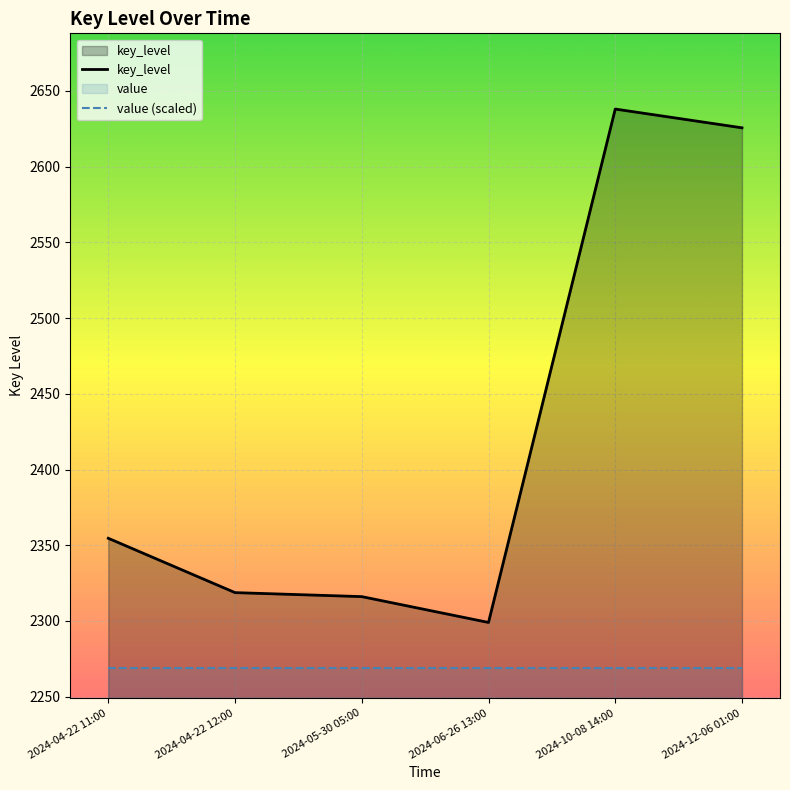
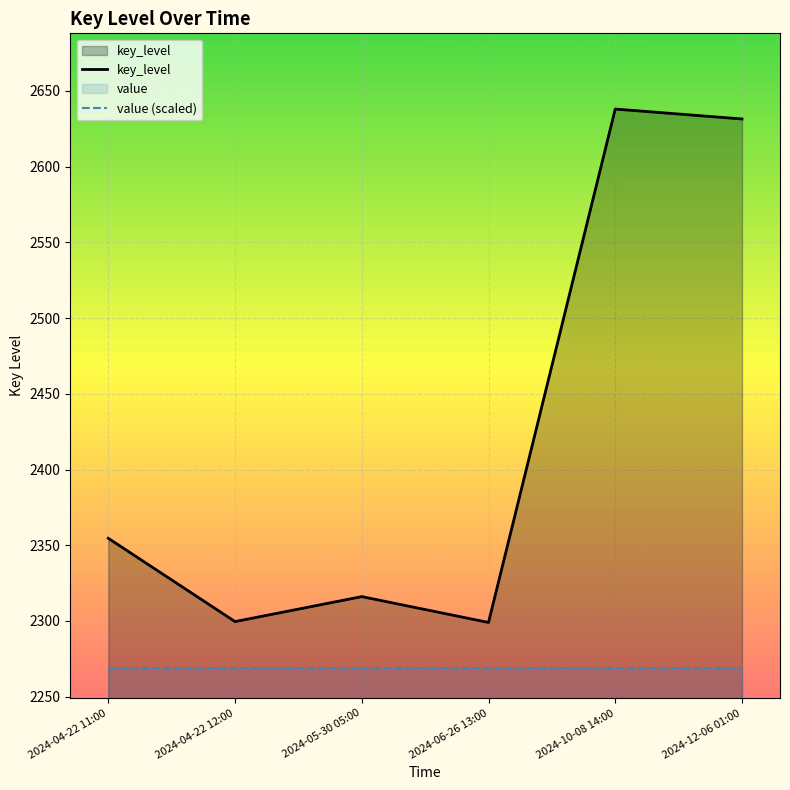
key_level, 2024-04-22 12:00: 2319 -> 2300
key_level, 2024-12-06 01:00: 2626 -> 2631
